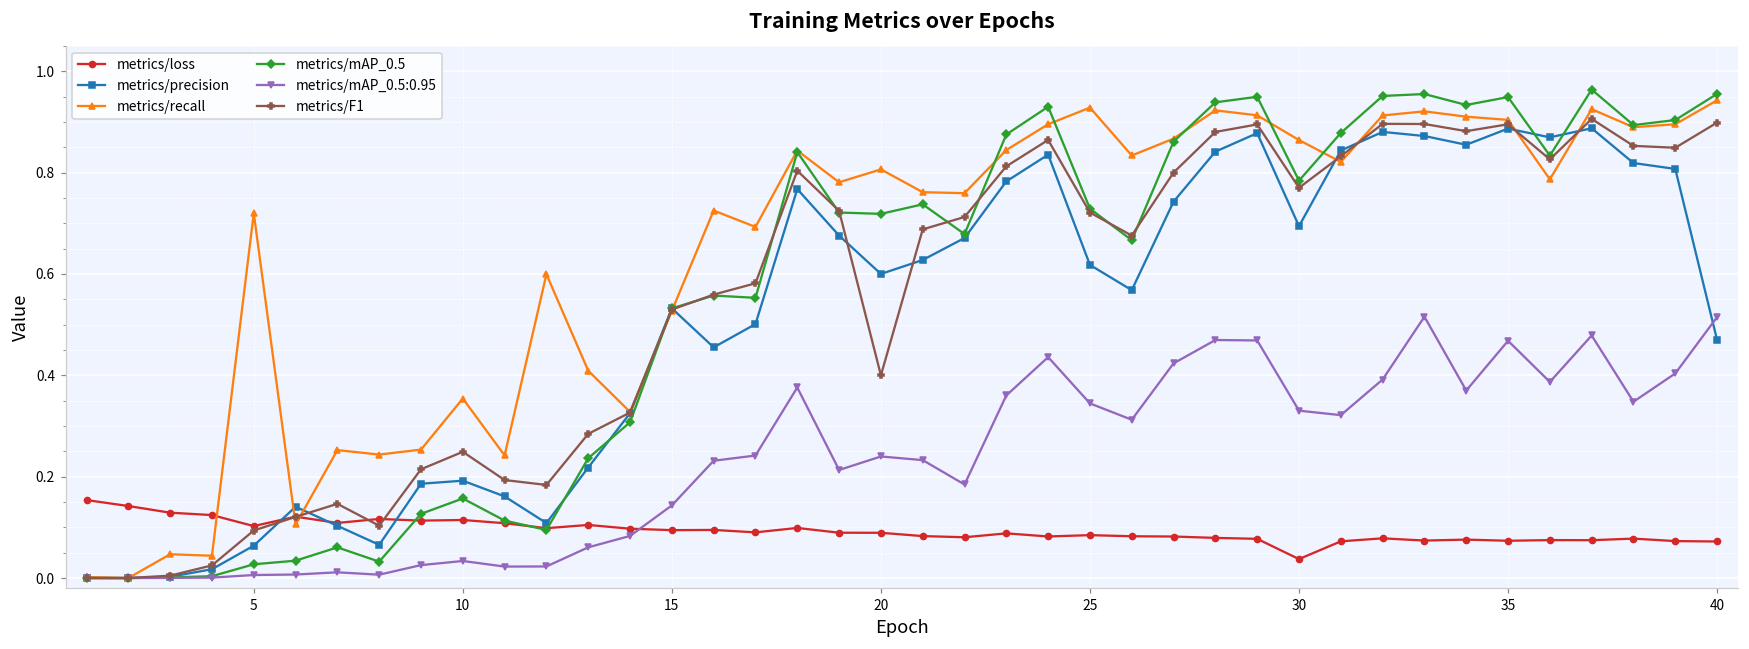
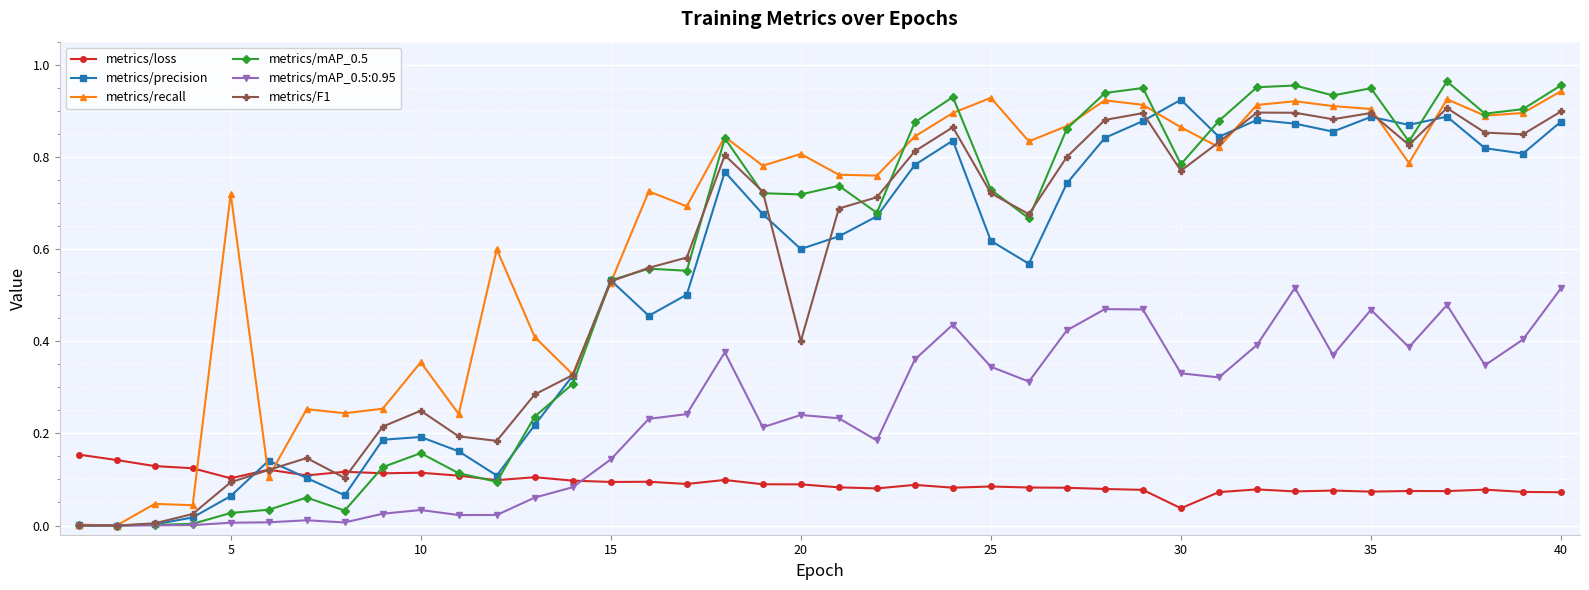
metrics/precision, 30: 0.69 -> 0.92
metrics/precision, 40: 0.47 -> 0.88
